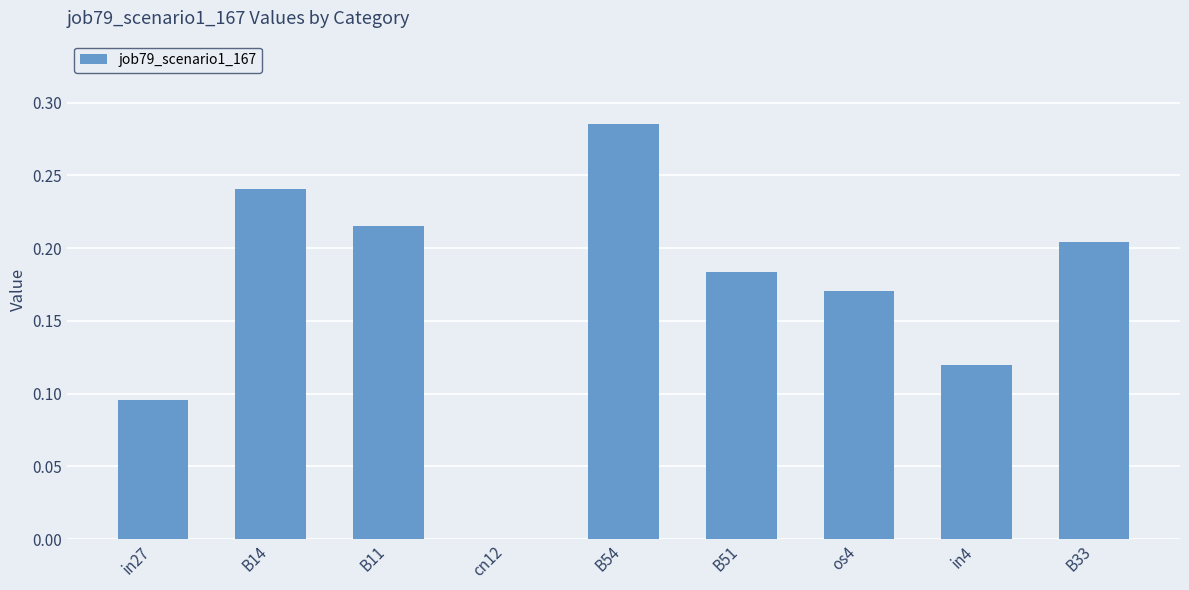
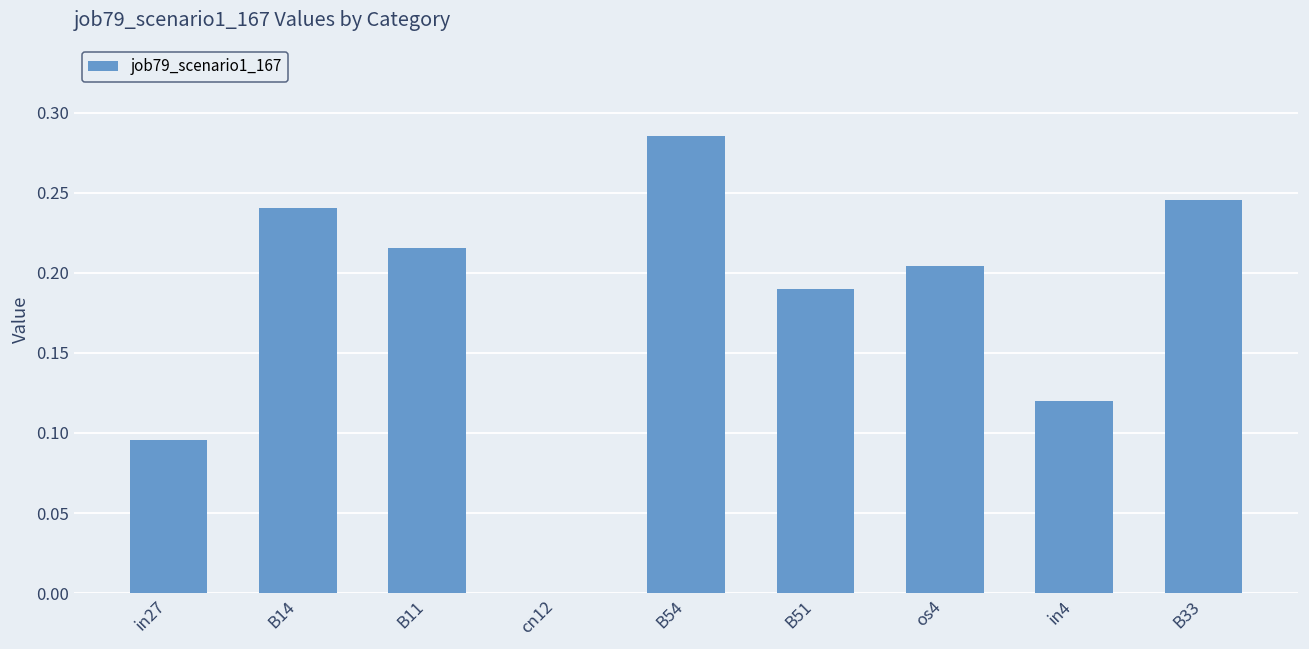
B51: 0.184 -> 0.190
os4: 0.171 -> 0.204
B33: 0.204 -> 0.245
